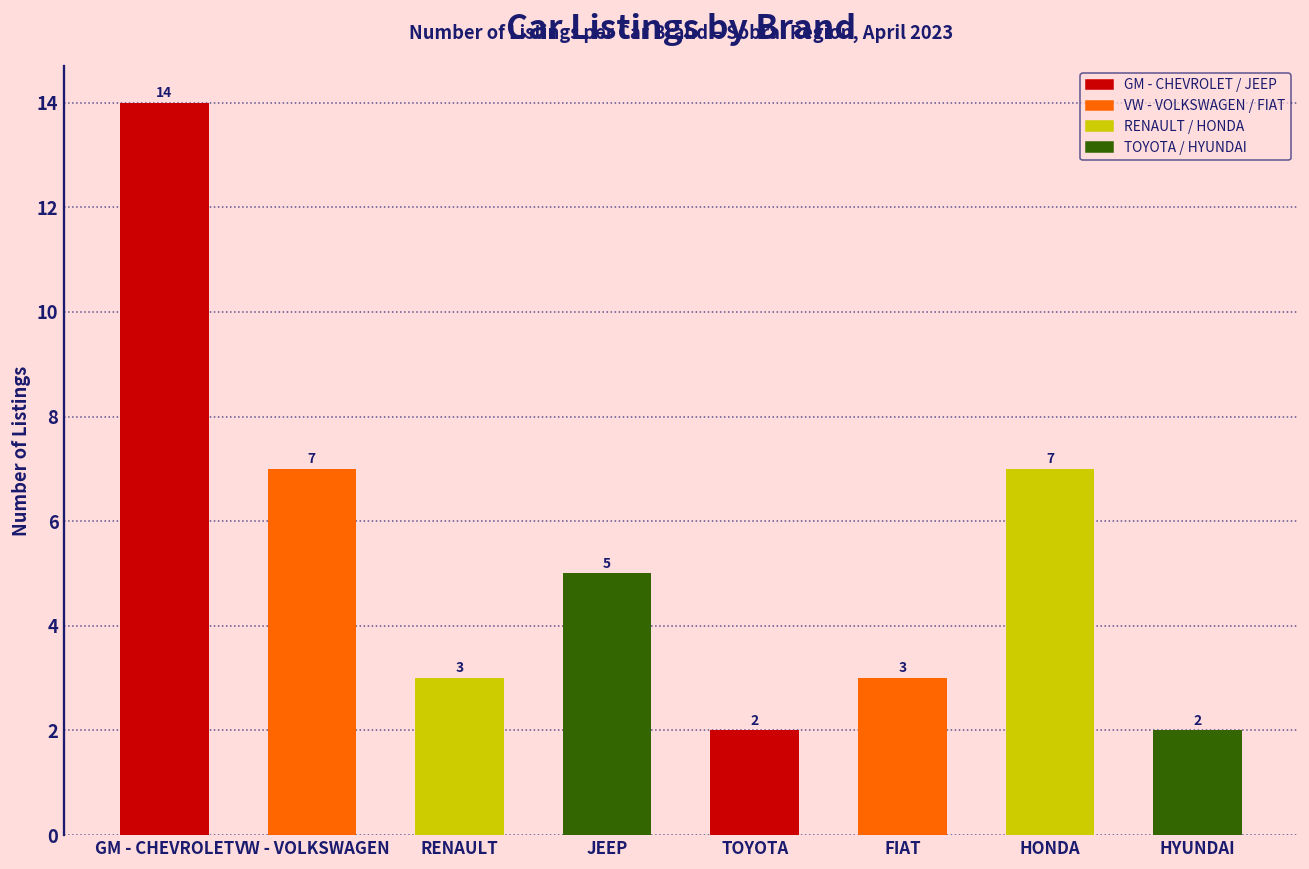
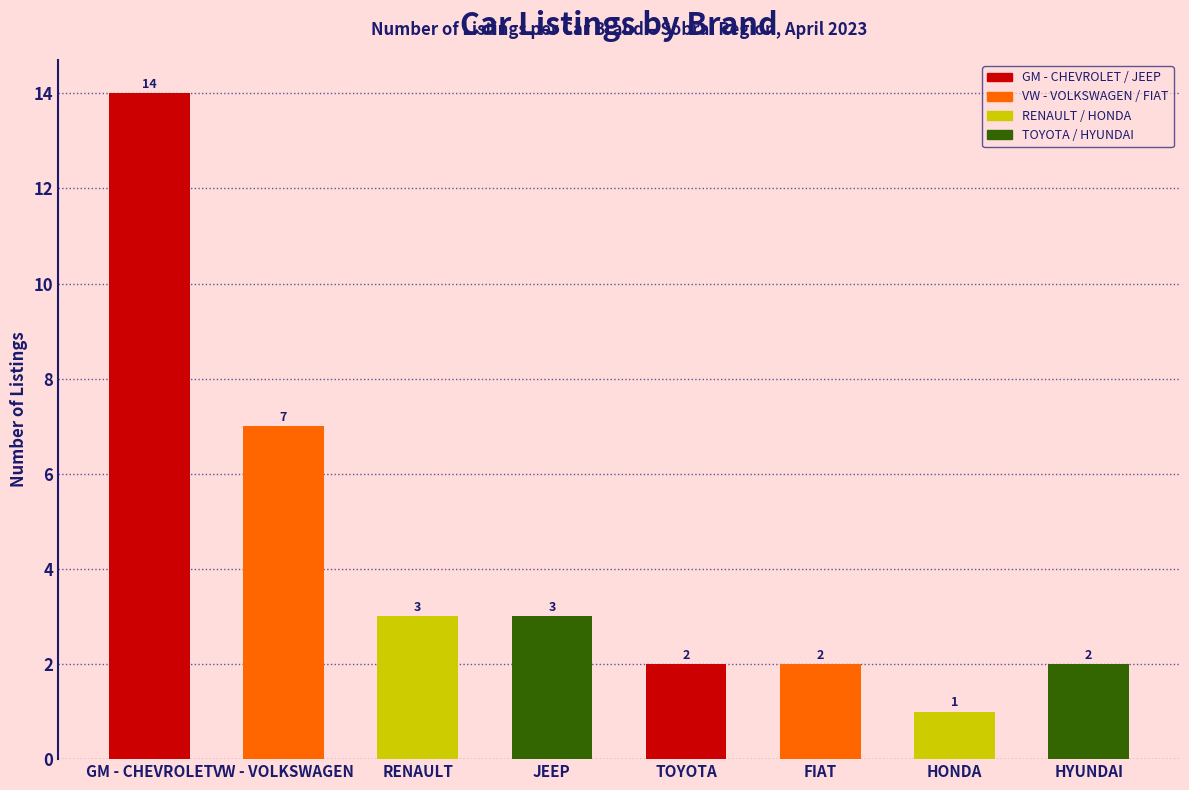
JEEP: 5 -> 3
FIAT: 3 -> 2
HONDA: 7 -> 1
